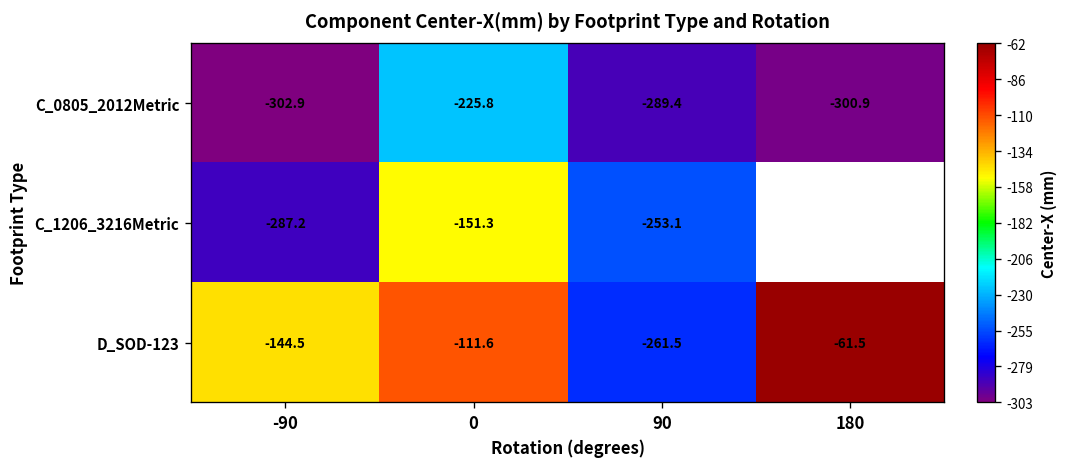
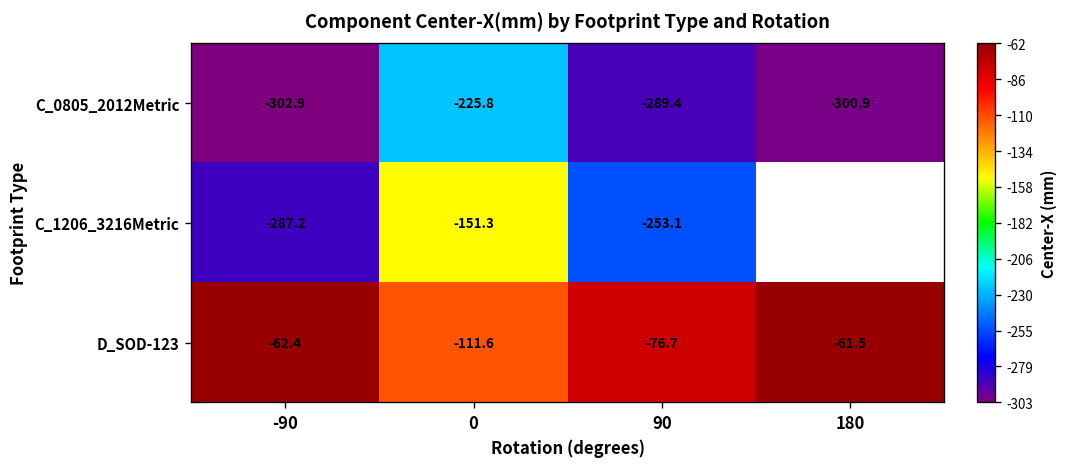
D_SOD-123, -90: -144.5 -> -62.4
D_SOD-123, 90: -261.5 -> -76.7
